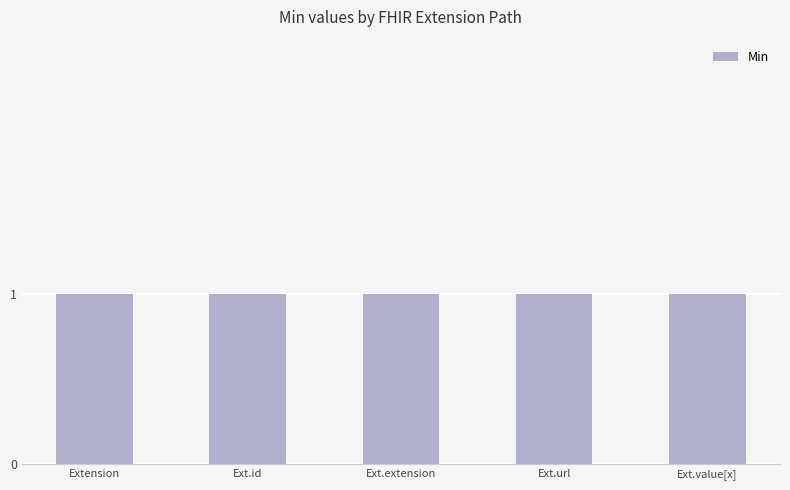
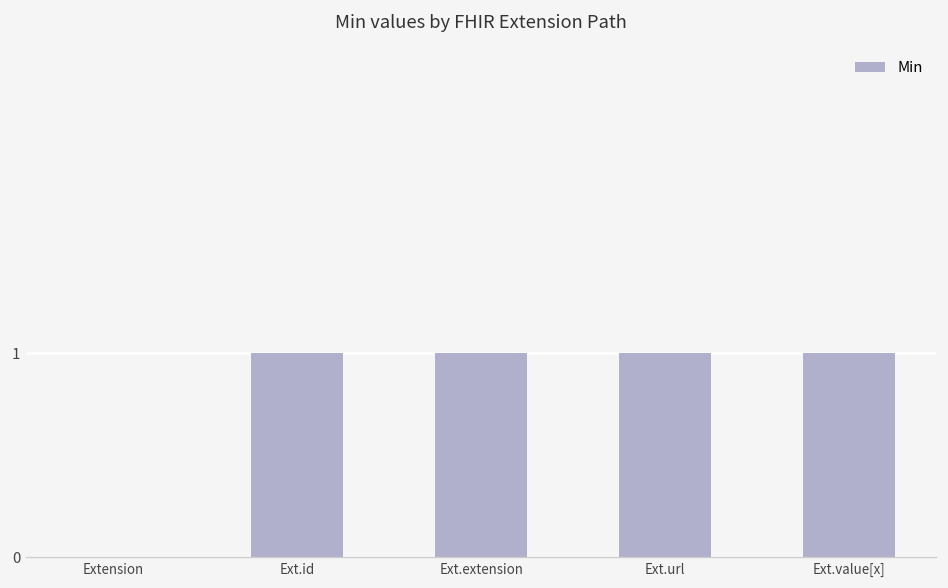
Extension: 1 -> 0
